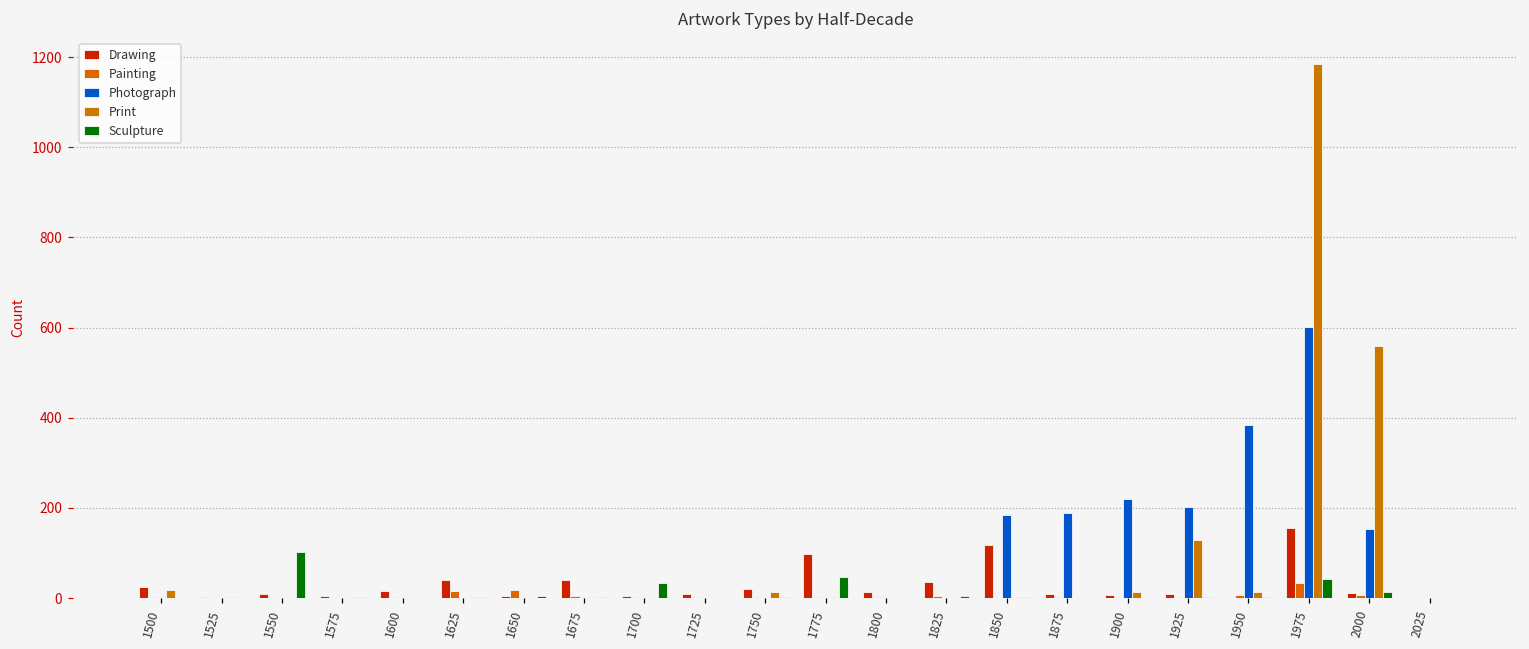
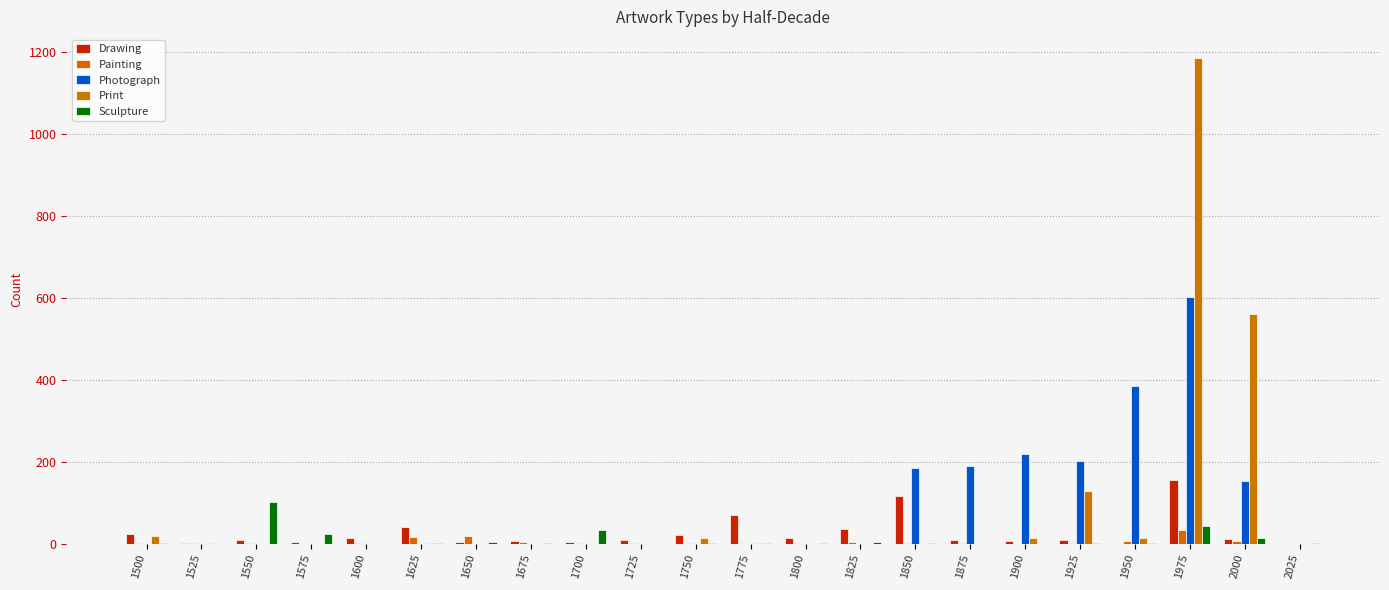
Sculpture, 1575: 0 -> 20
Drawing, 1675: 40 -> 10
Drawing, 1775: 100 -> 70
Sculpture, 1775: 50 -> 0
